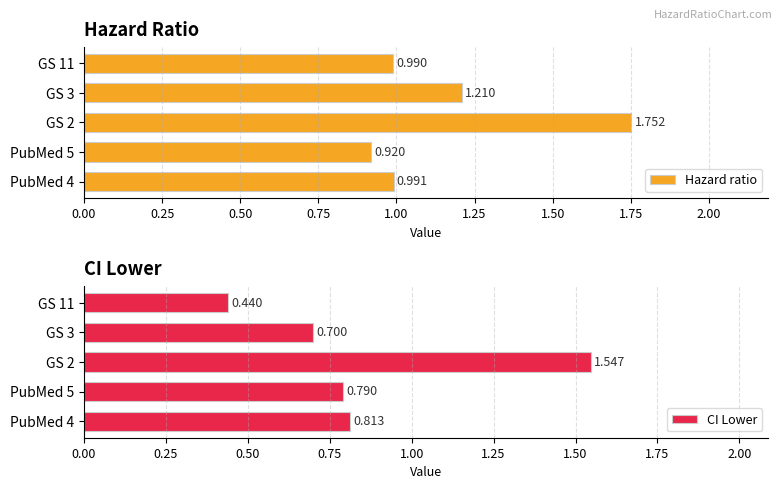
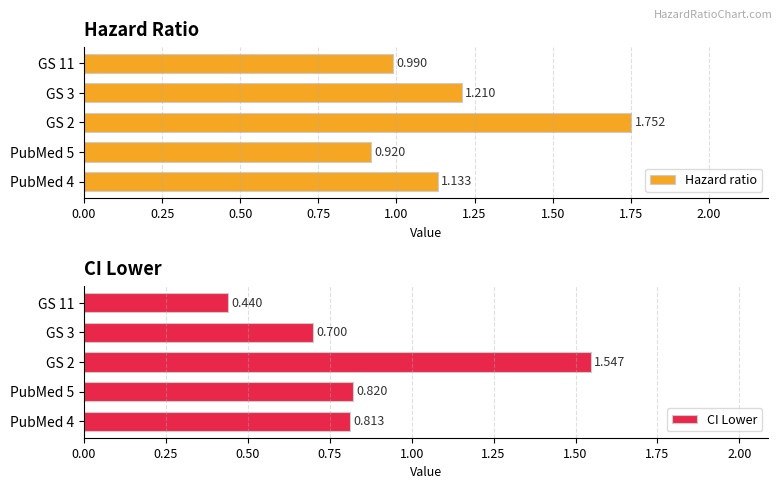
Hazard Ratio, PubMed 4: 0.991 -> 1.133
CI Lower, PubMed 5: 0.790 -> 0.820
